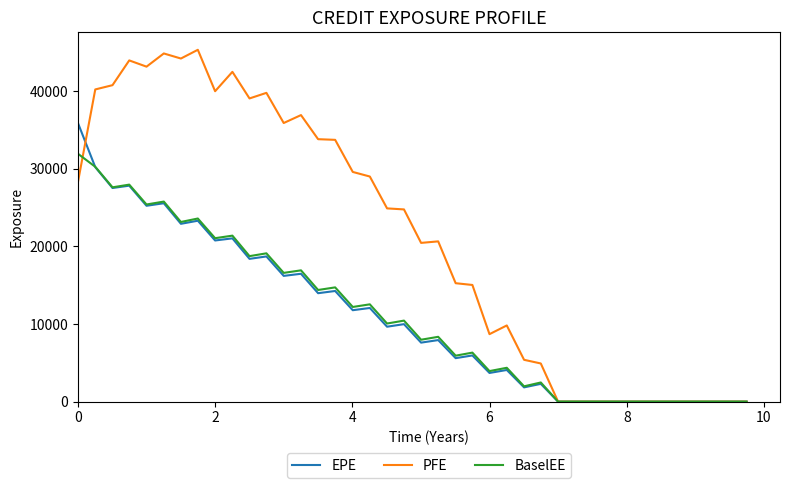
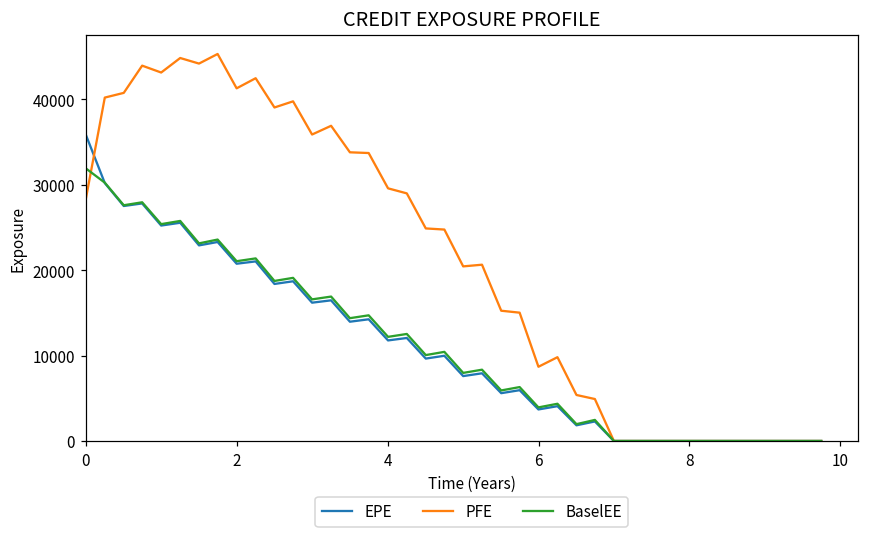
PFE, 2: 40000 -> 41000
